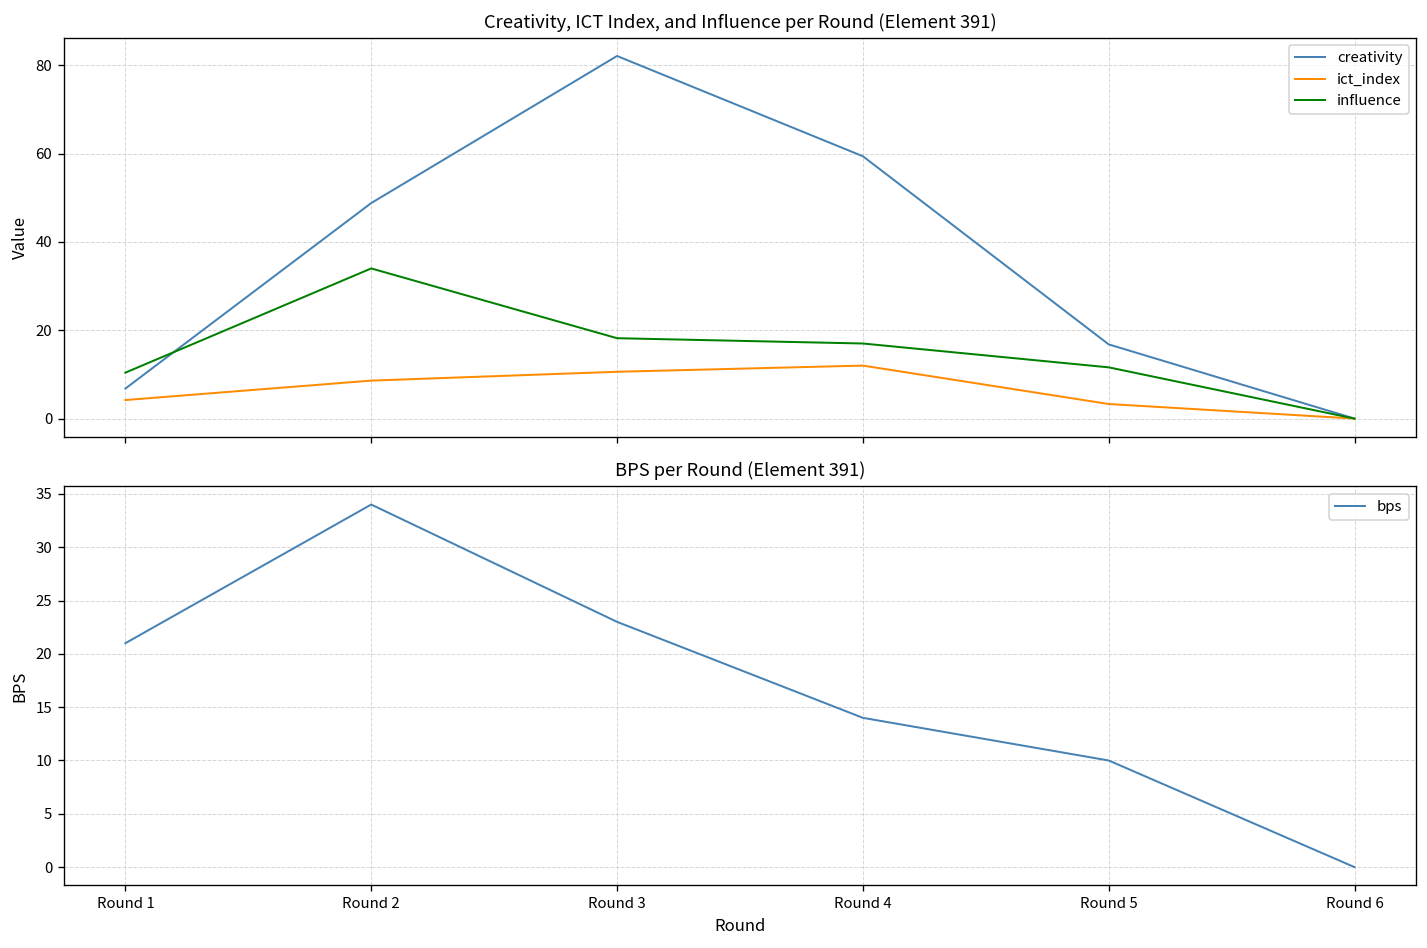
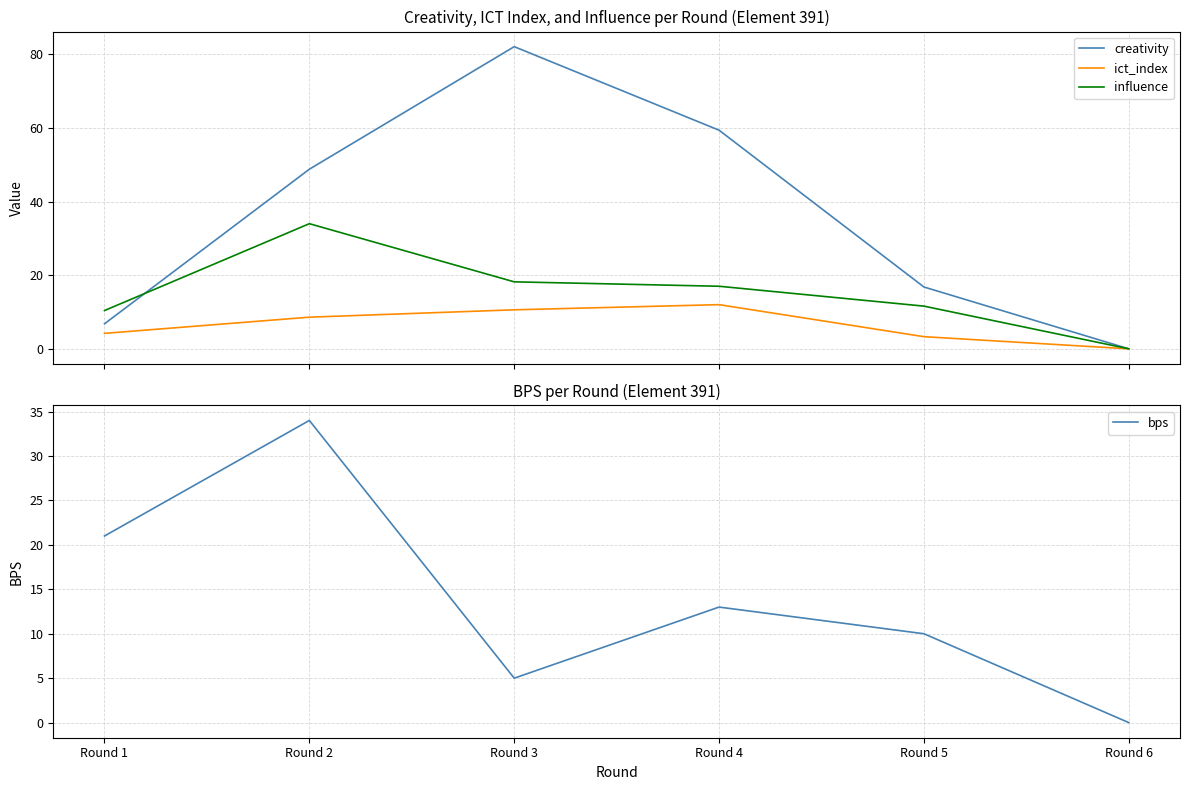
BPS per Round (Element 391), Round 3: 23 -> 5
BPS per Round (Element 391), Round 4: 14 -> 13
